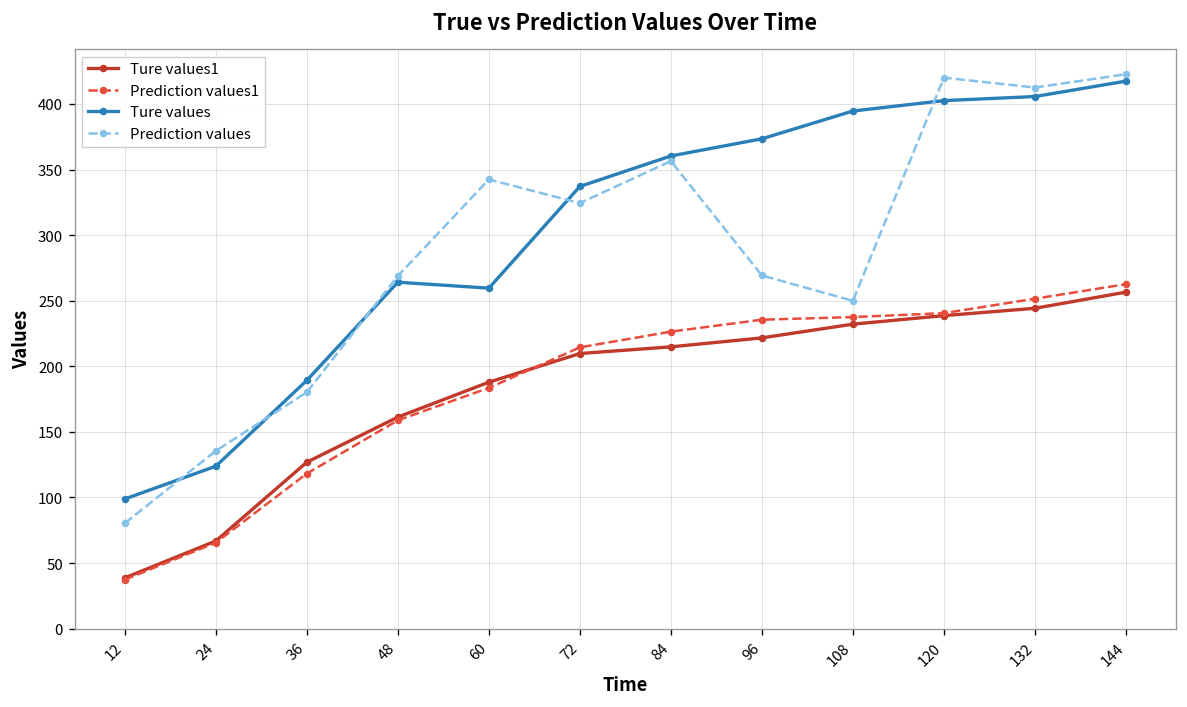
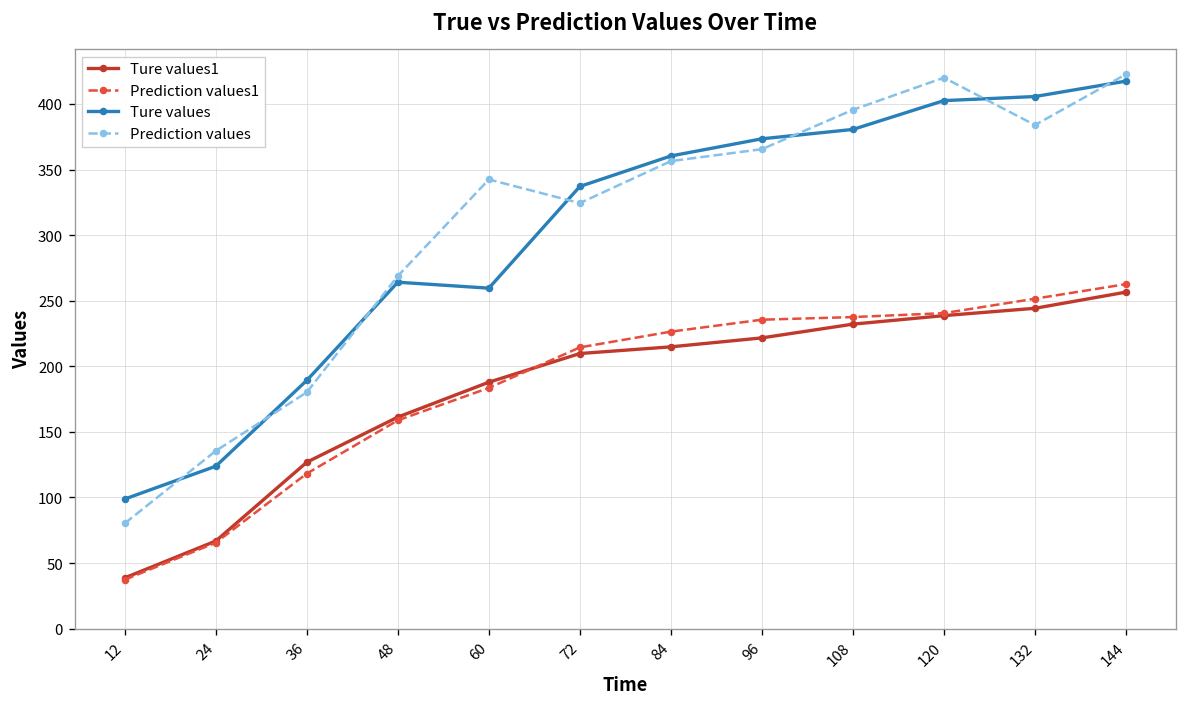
Prediction values, 96: 269 -> 366
Ture values, 108: 395 -> 381
Prediction values, 108: 250 -> 396
Prediction values, 132: 413 -> 384
